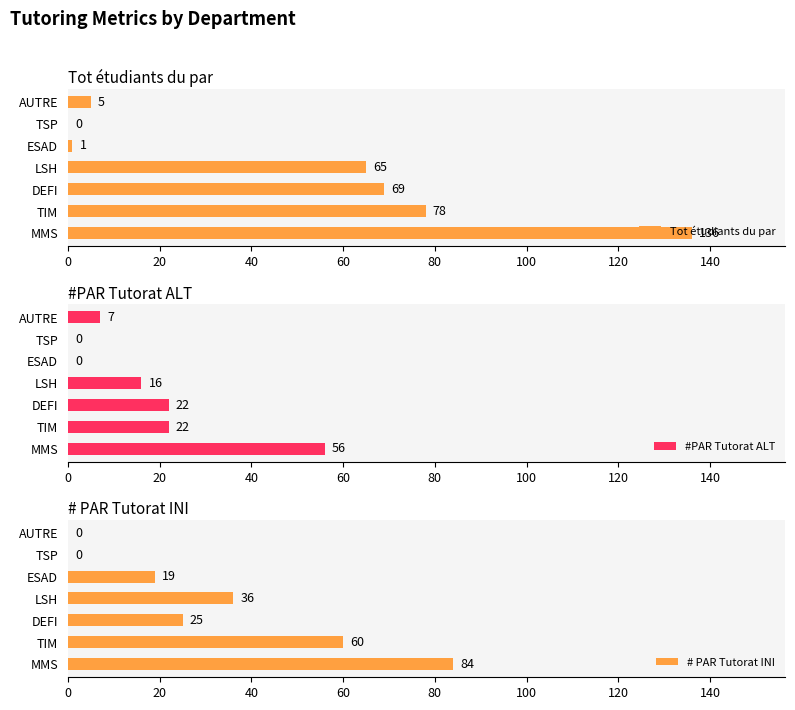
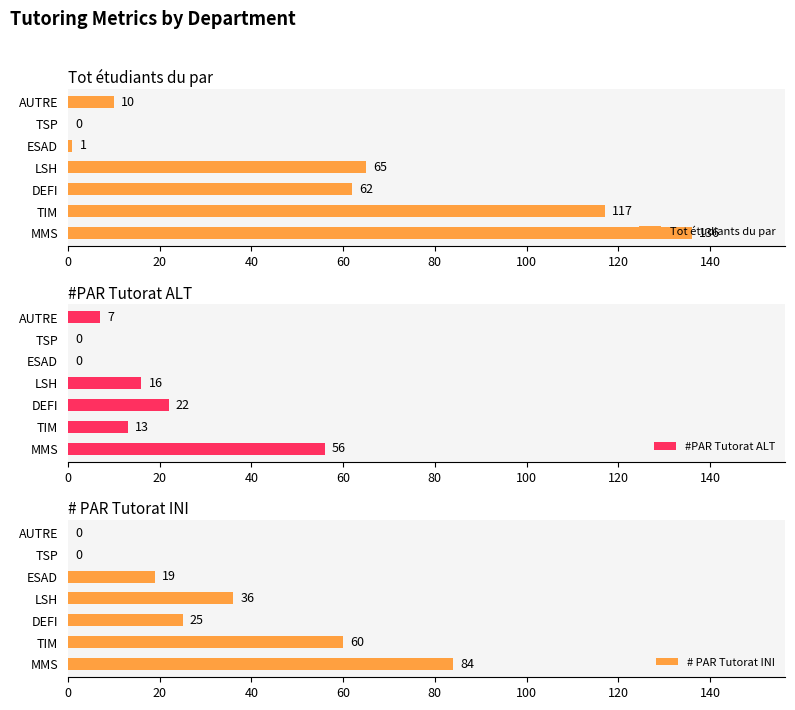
Tot étudiants du par, AUTRE: 5 -> 10
Tot étudiants du par, DEFI: 69 -> 62
Tot étudiants du par, TIM: 78 -> 117
#PAR Tutorat ALT, TIM: 22 -> 13
